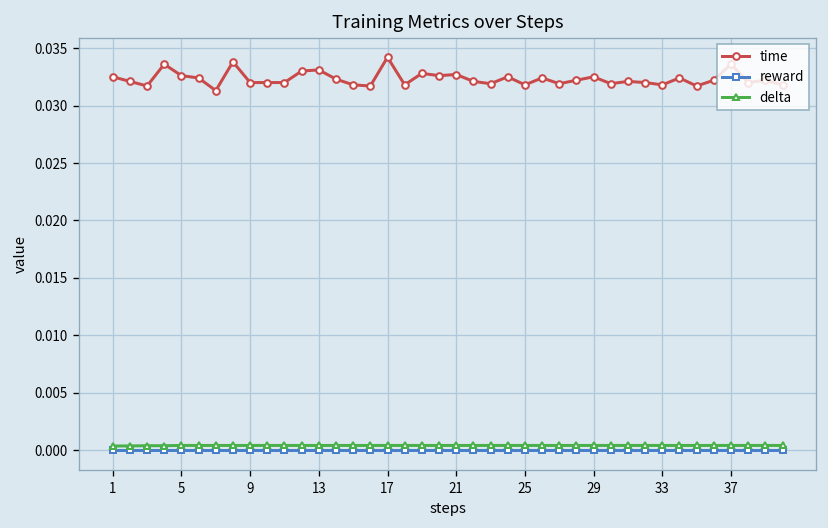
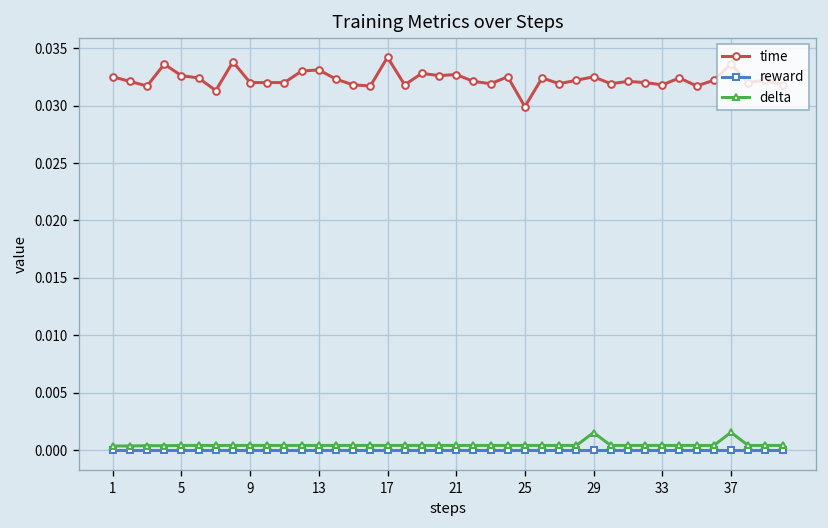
time, 25: 0.032 -> 0.030
delta, 29: 0.000 -> 0.002
delta, 37: 0.000 -> 0.002
